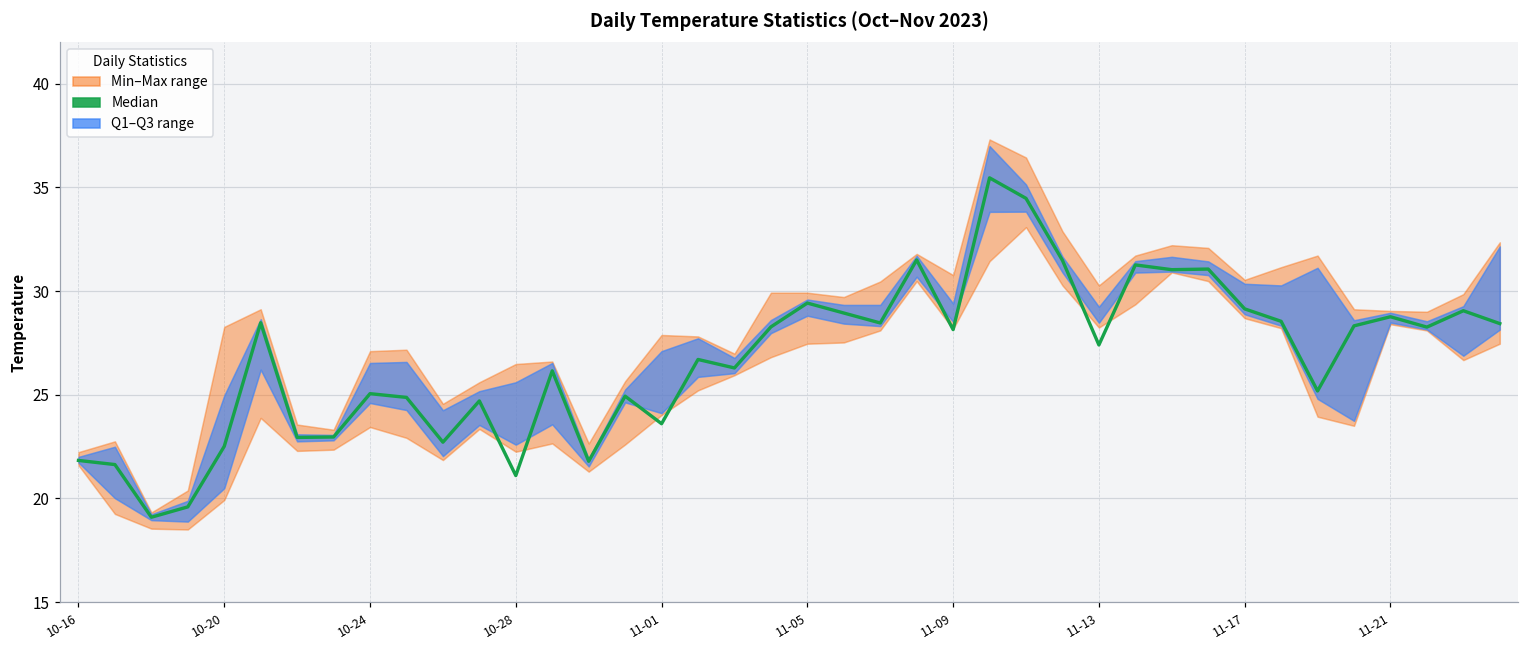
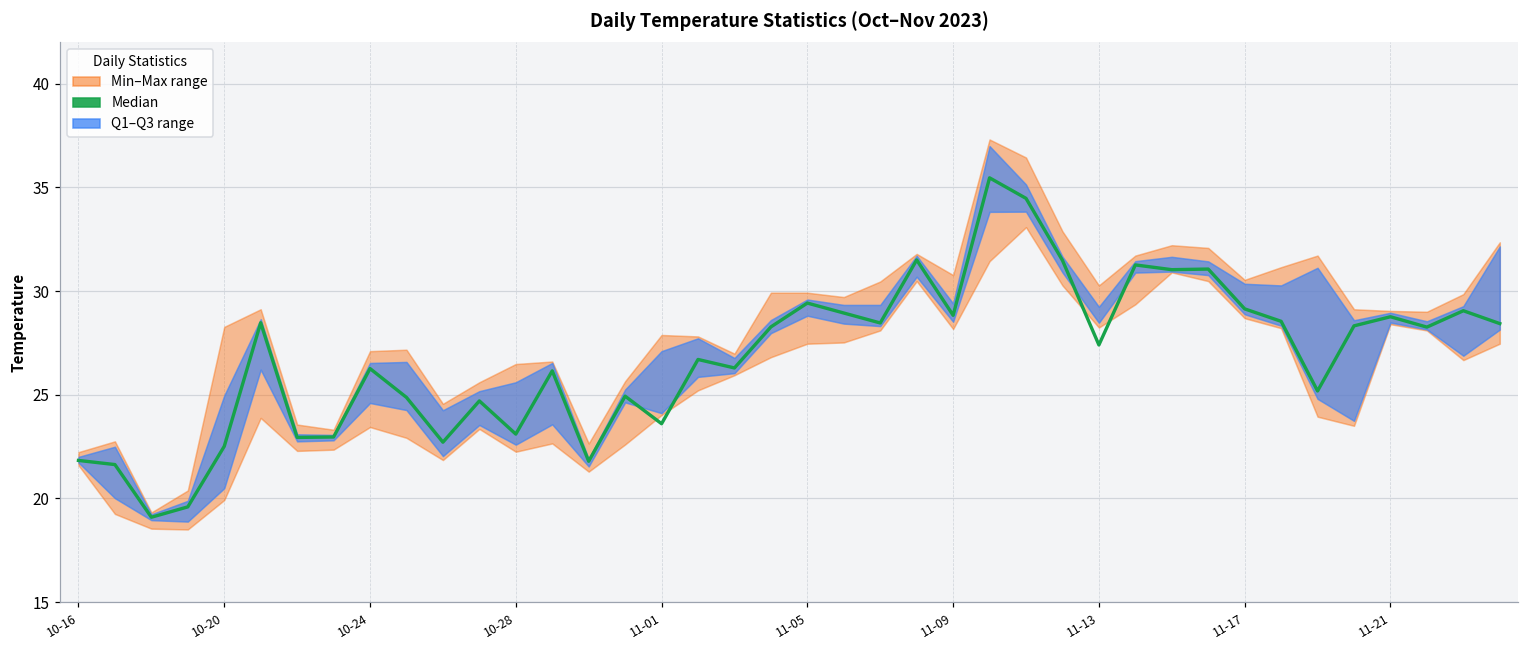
Median, 10-24: 25.1 -> 26.3
Median, 10-28: 21.1 -> 23.1
Median, 11-09: 28.1 -> 28.8
